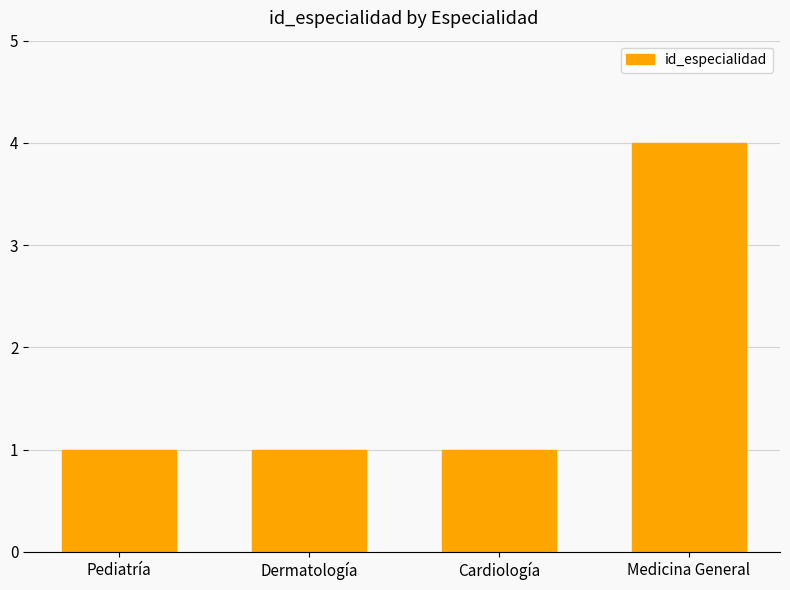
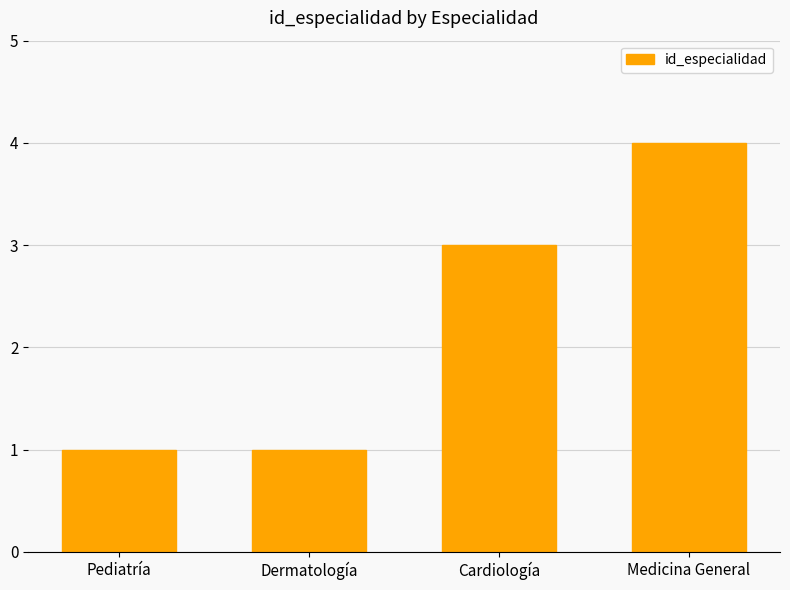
Cardiología: 1 -> 3
